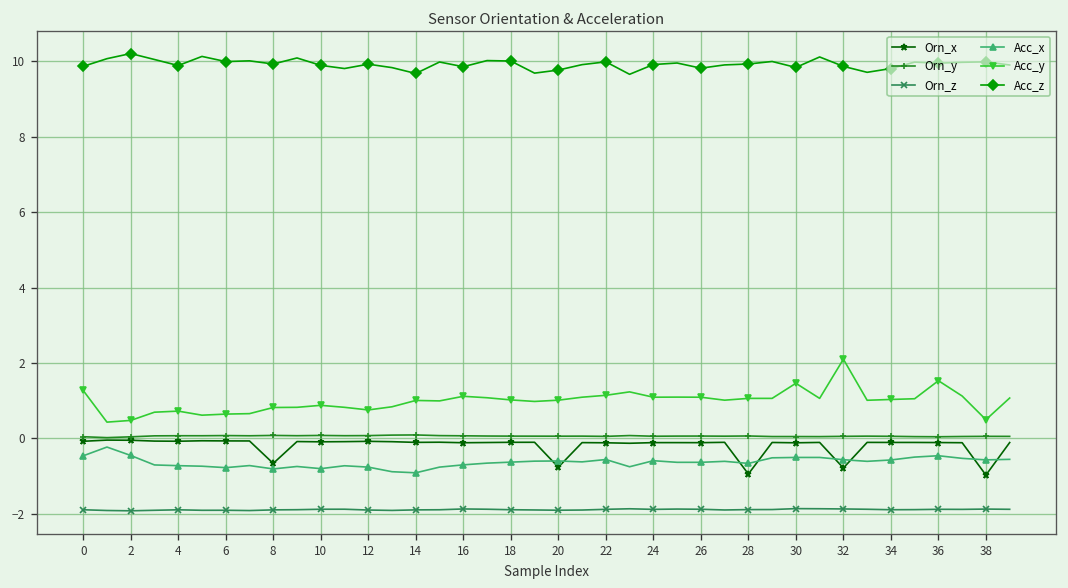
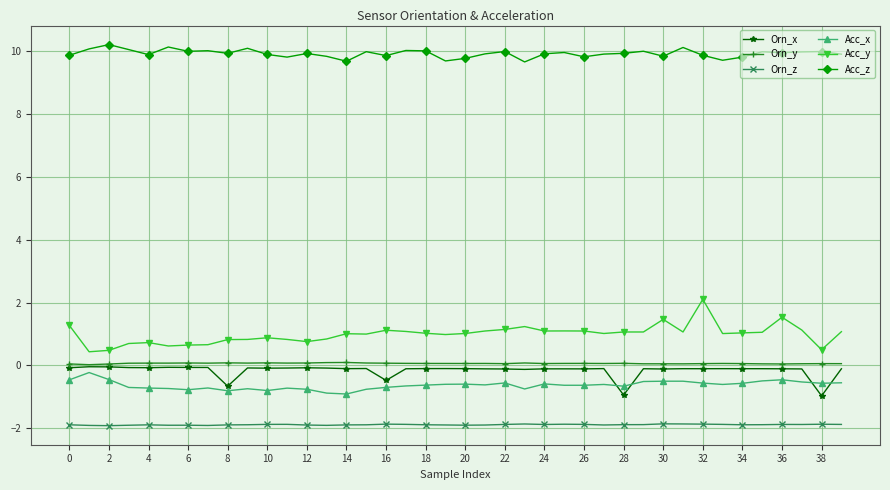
Orn_x, 16: -0.1 -> -0.5
Orn_x, 20: -0.8 -> -0.1
Orn_x, 32: -0.8 -> -0.1
